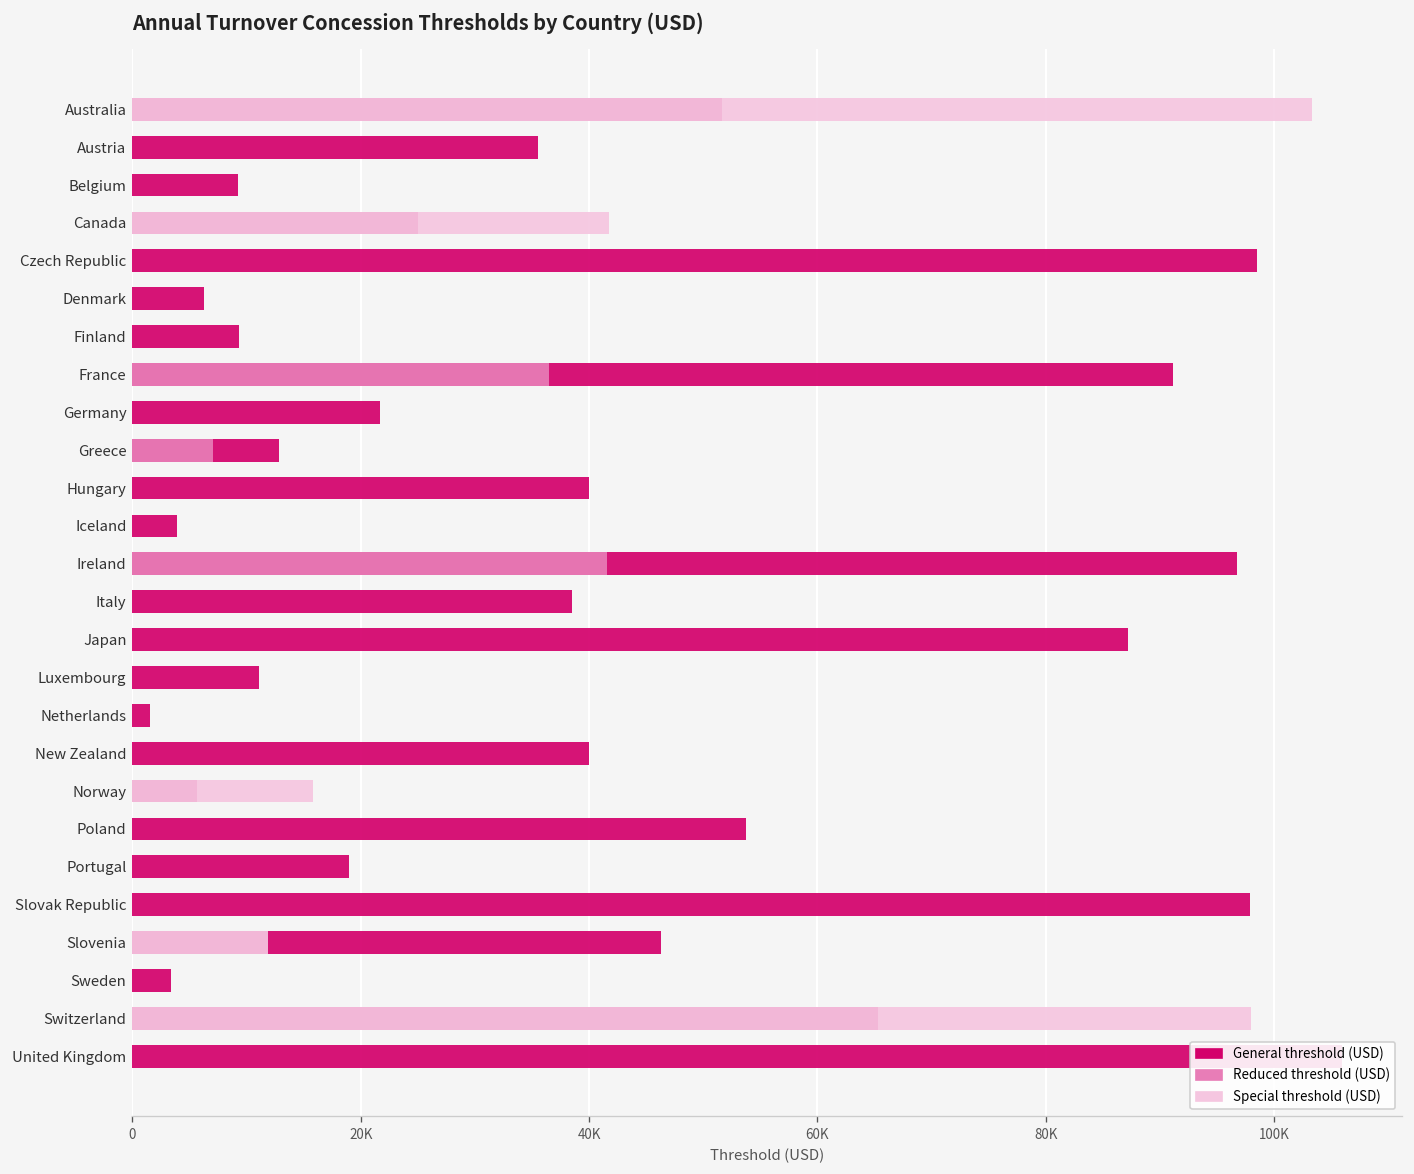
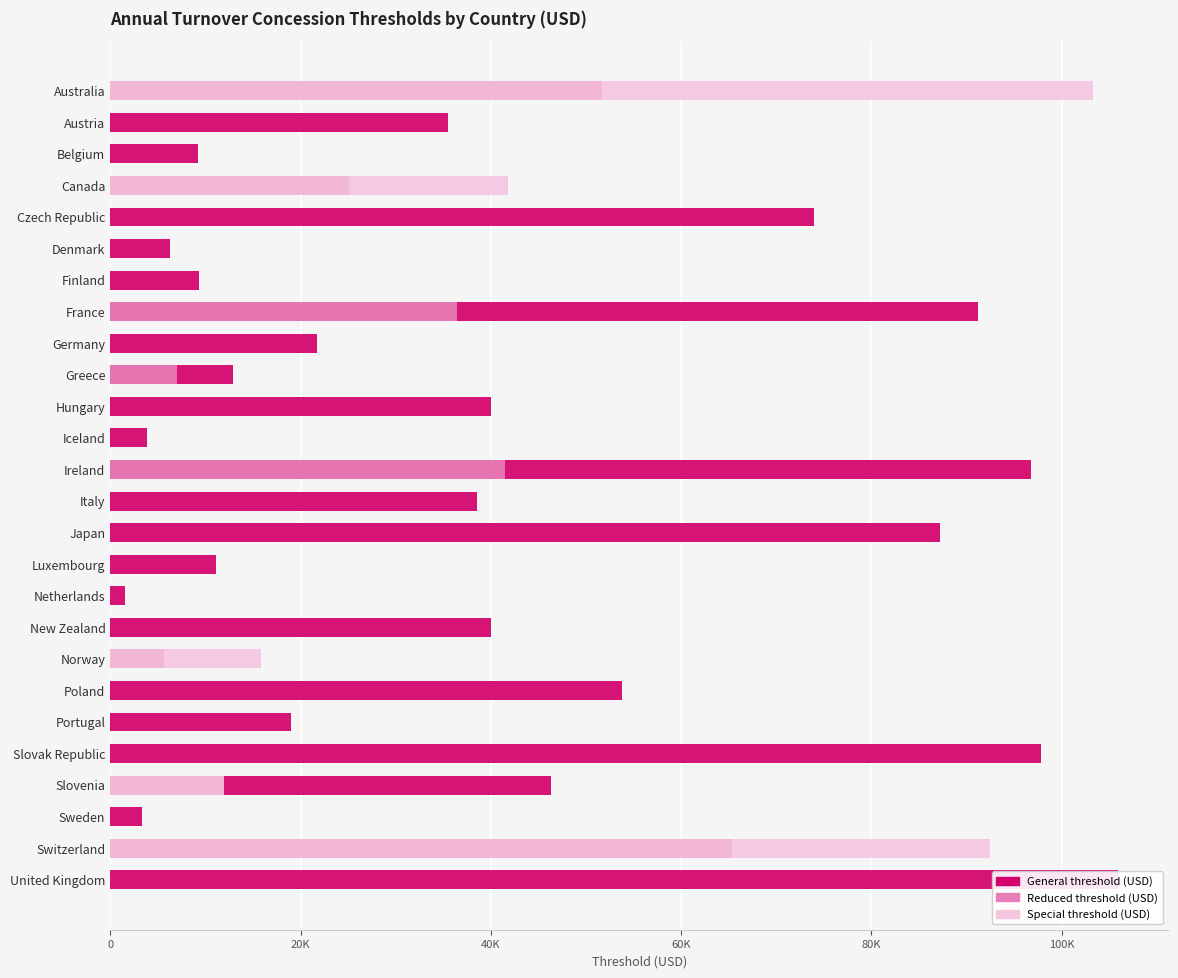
General threshold (USD), Czech Republic: 98000 -> 74000
Special threshold (USD), Switzerland: 98000 -> 92000
